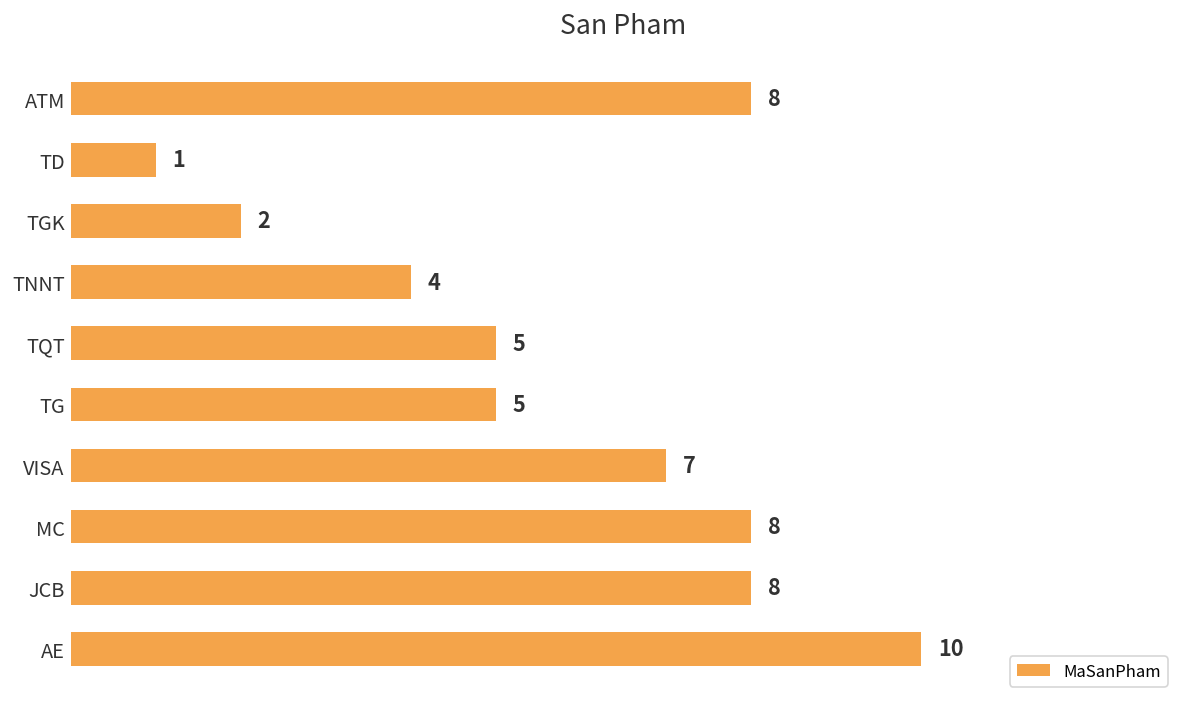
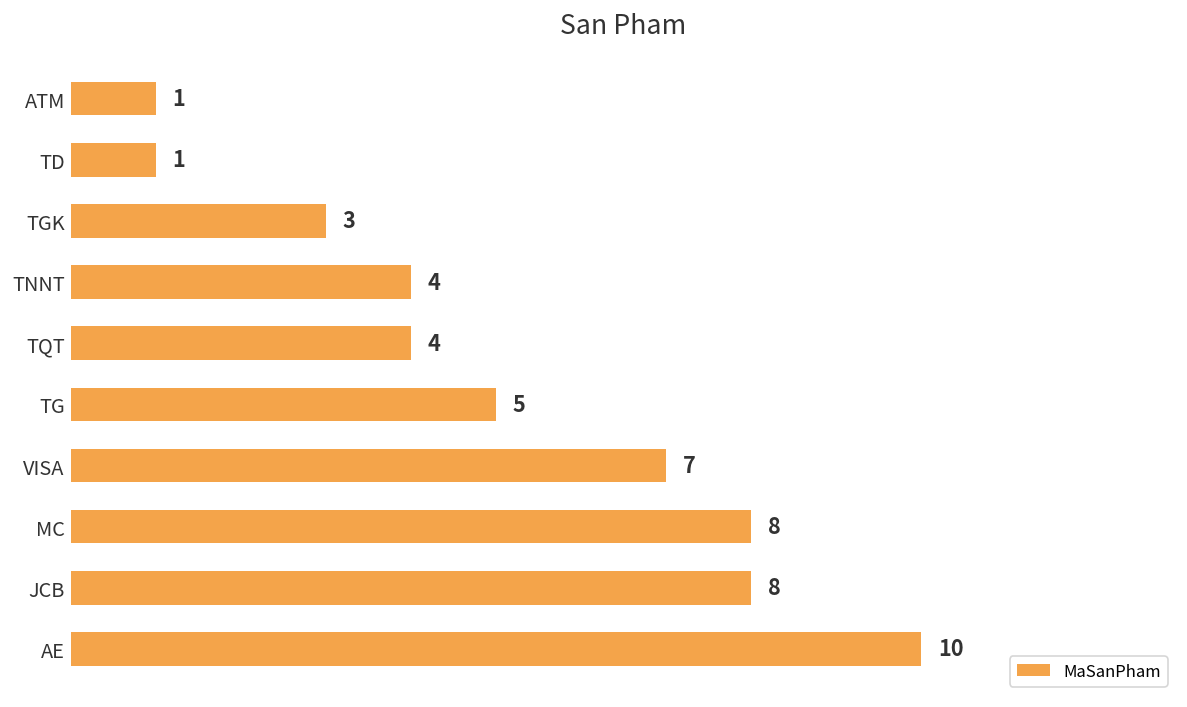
ATM: 8 -> 1
TGK: 2 -> 3
TQT: 5 -> 4
